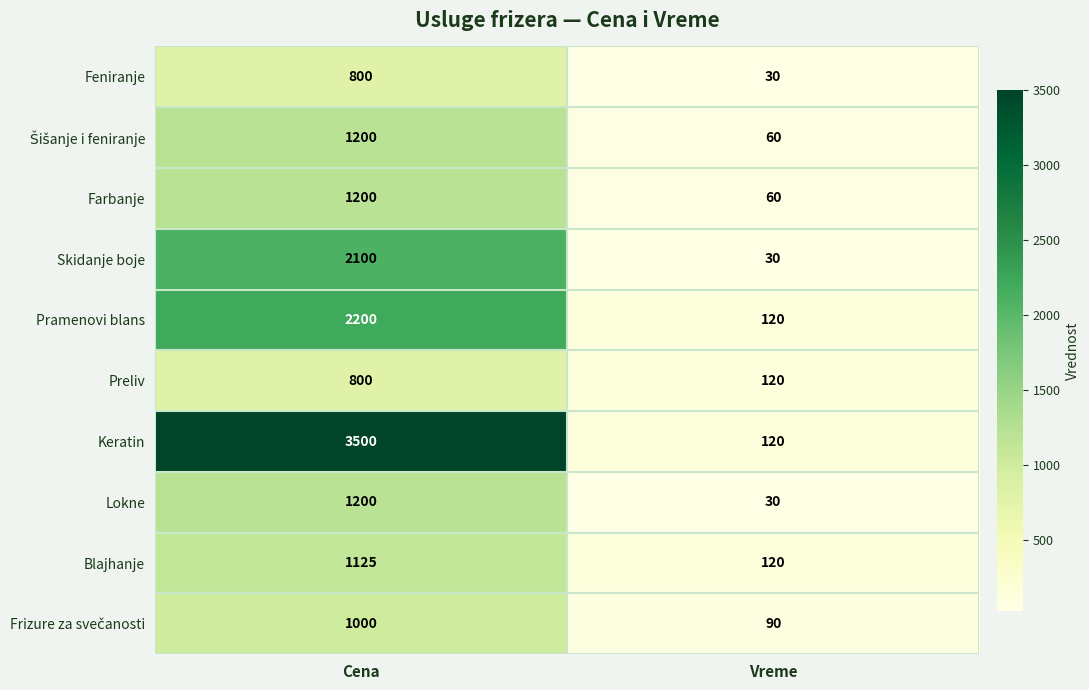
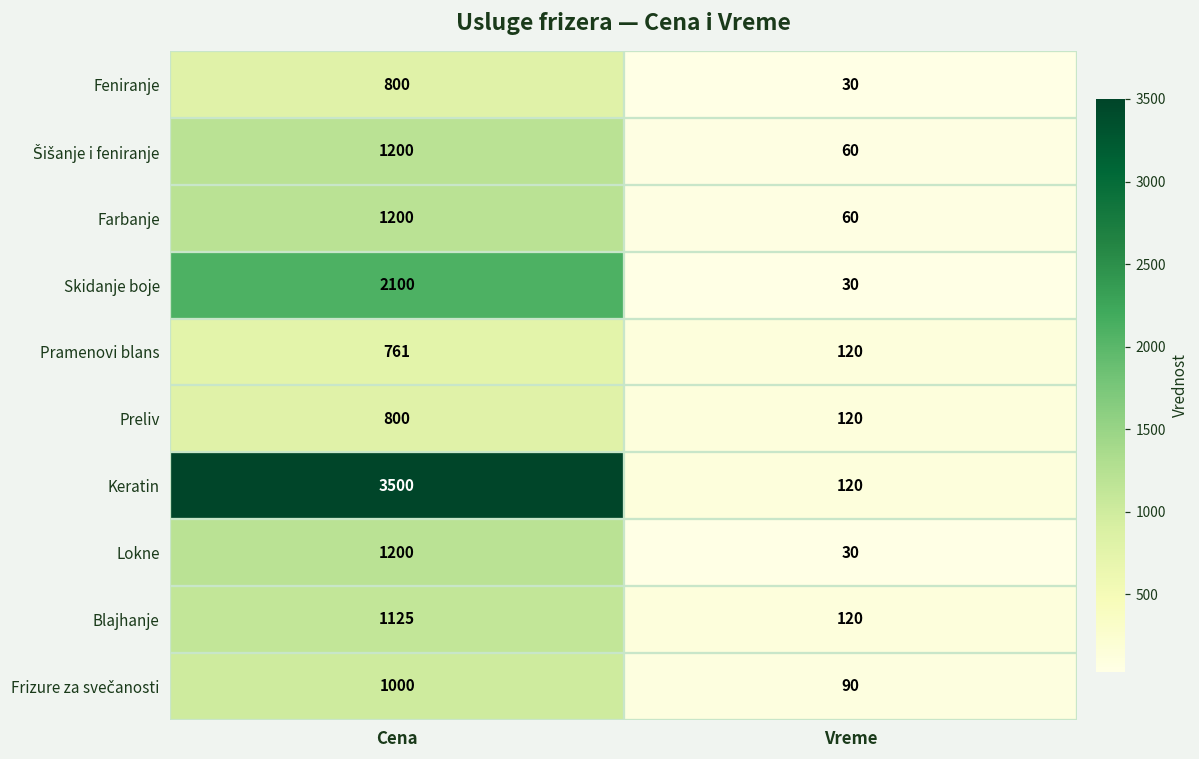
Pramenovi blans, Cena: 2200 -> 761
